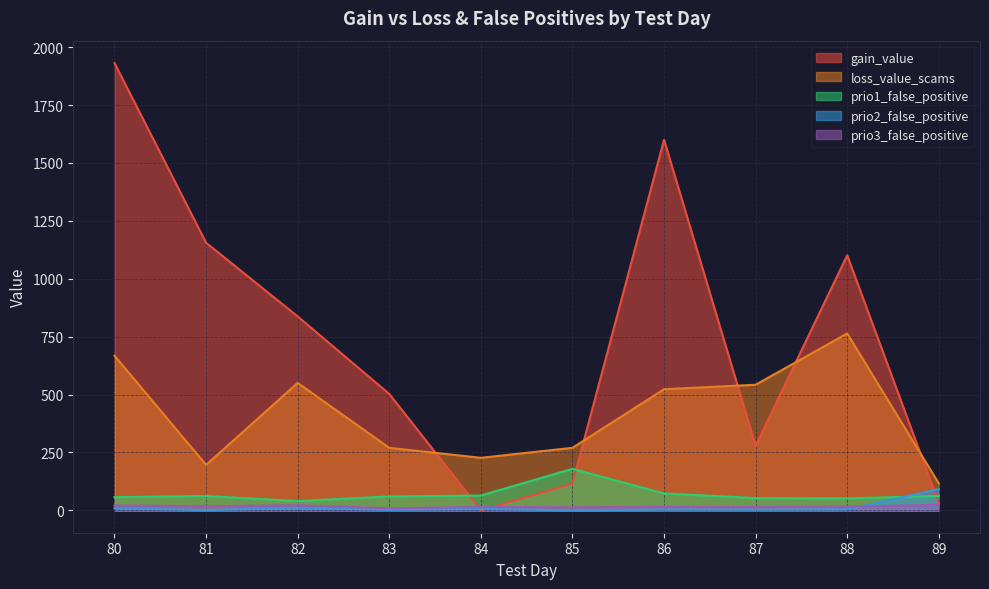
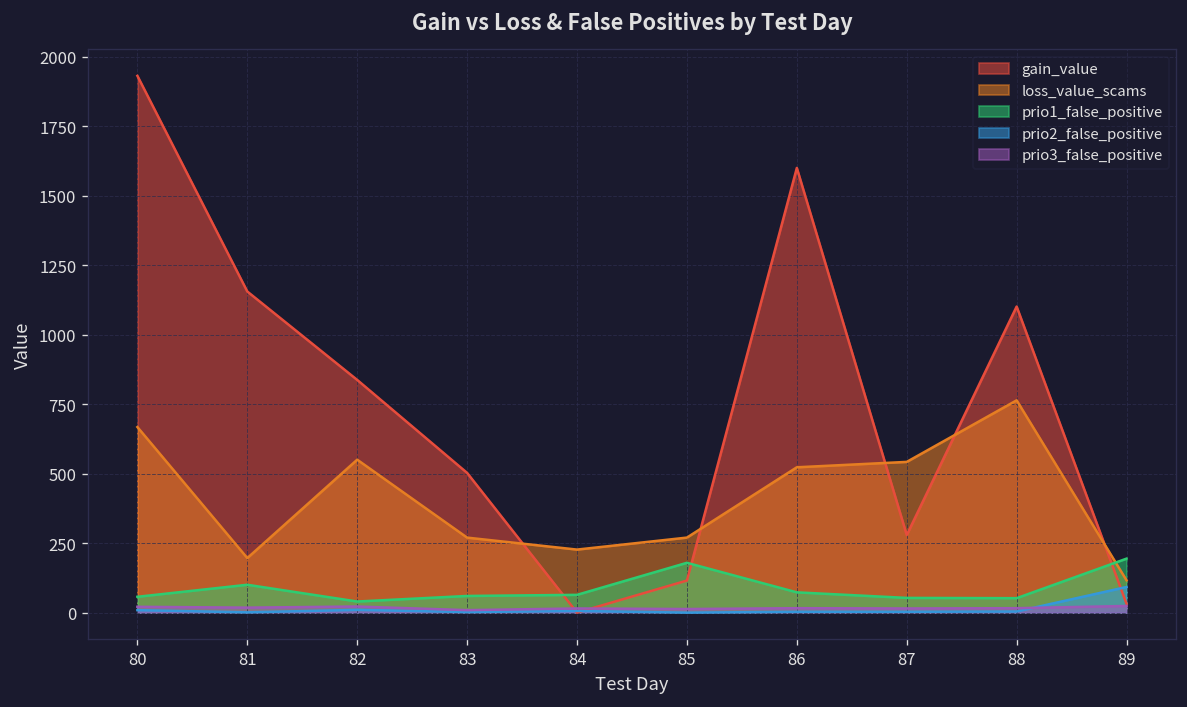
prio1_false_positive, 81: 60 -> 100
prio1_false_positive, 89: 60 -> 190
